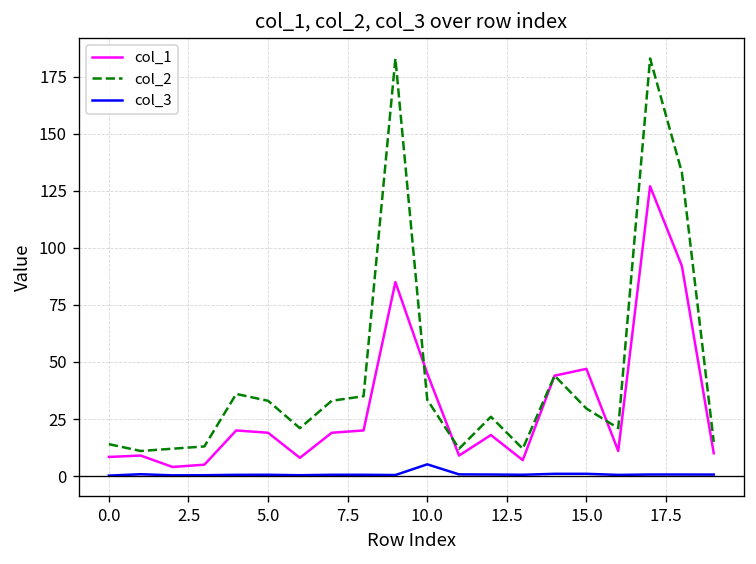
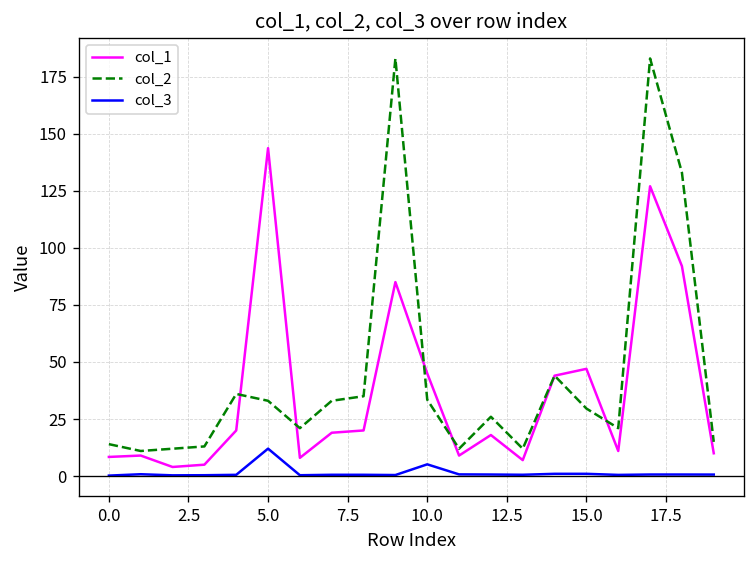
col_1, 5.0: 19 -> 144
col_3, 5.0: 1 -> 12
